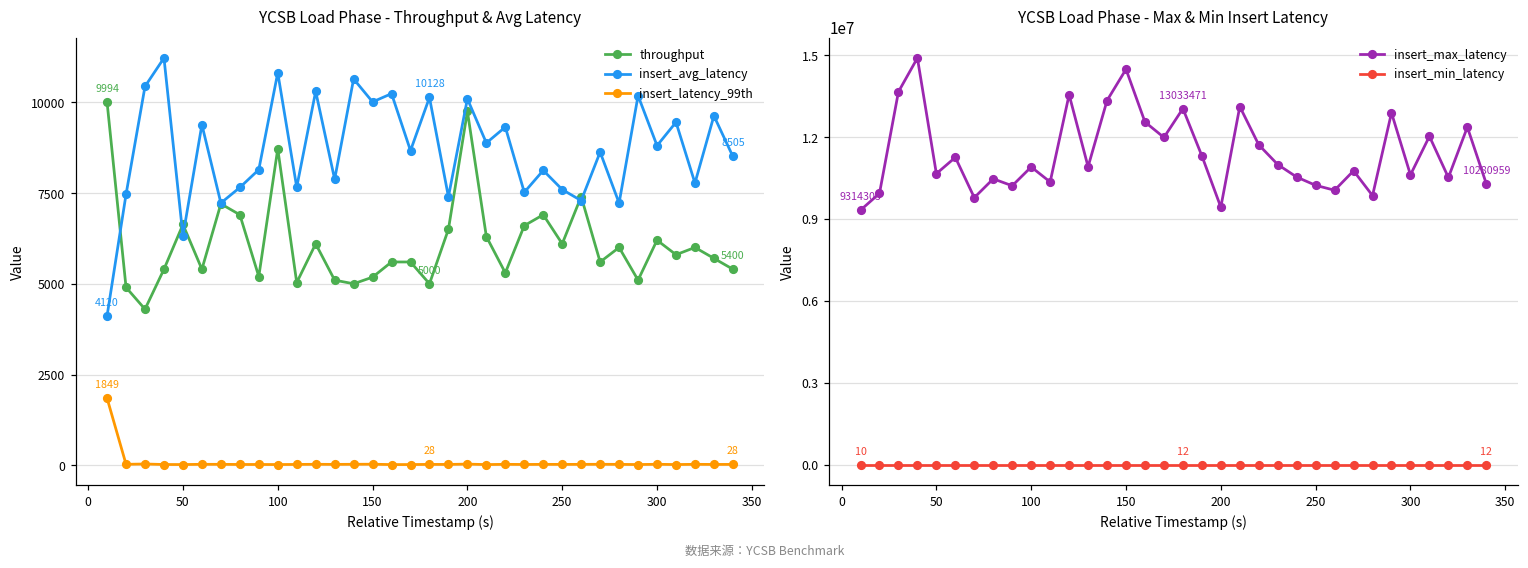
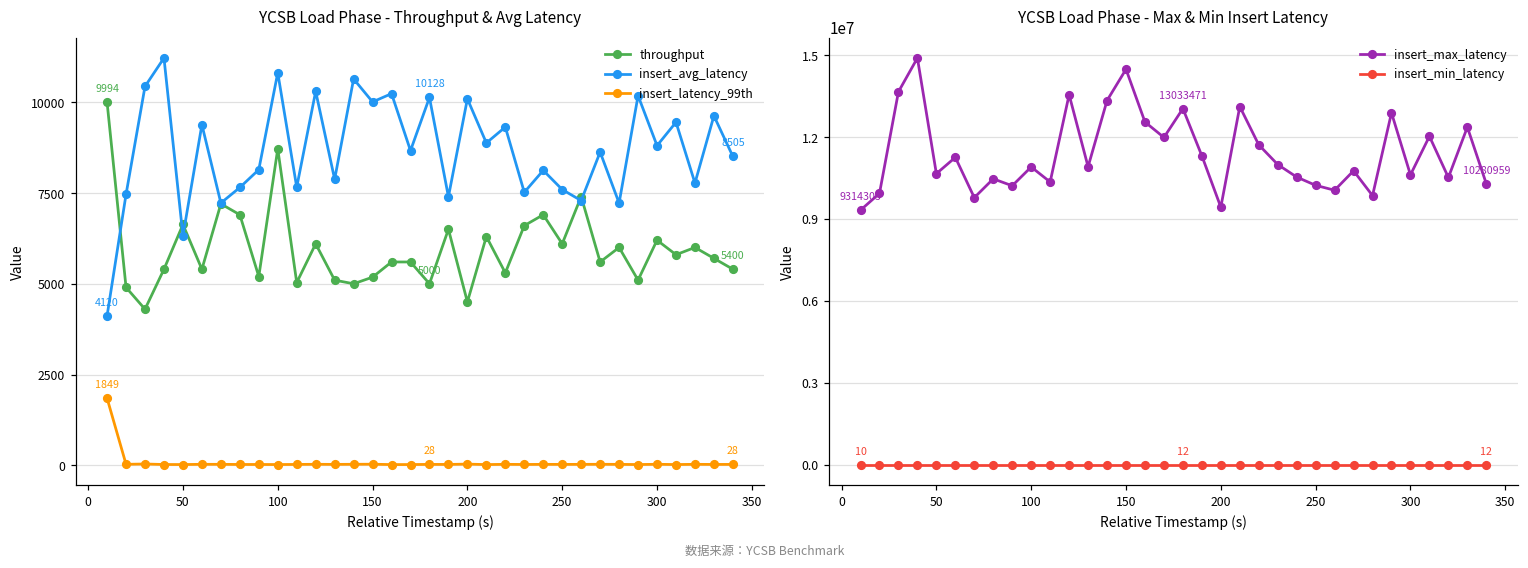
YCSB Load Phase - Throughput & Avg Latency, throughput, 200: 9700 -> 4500
